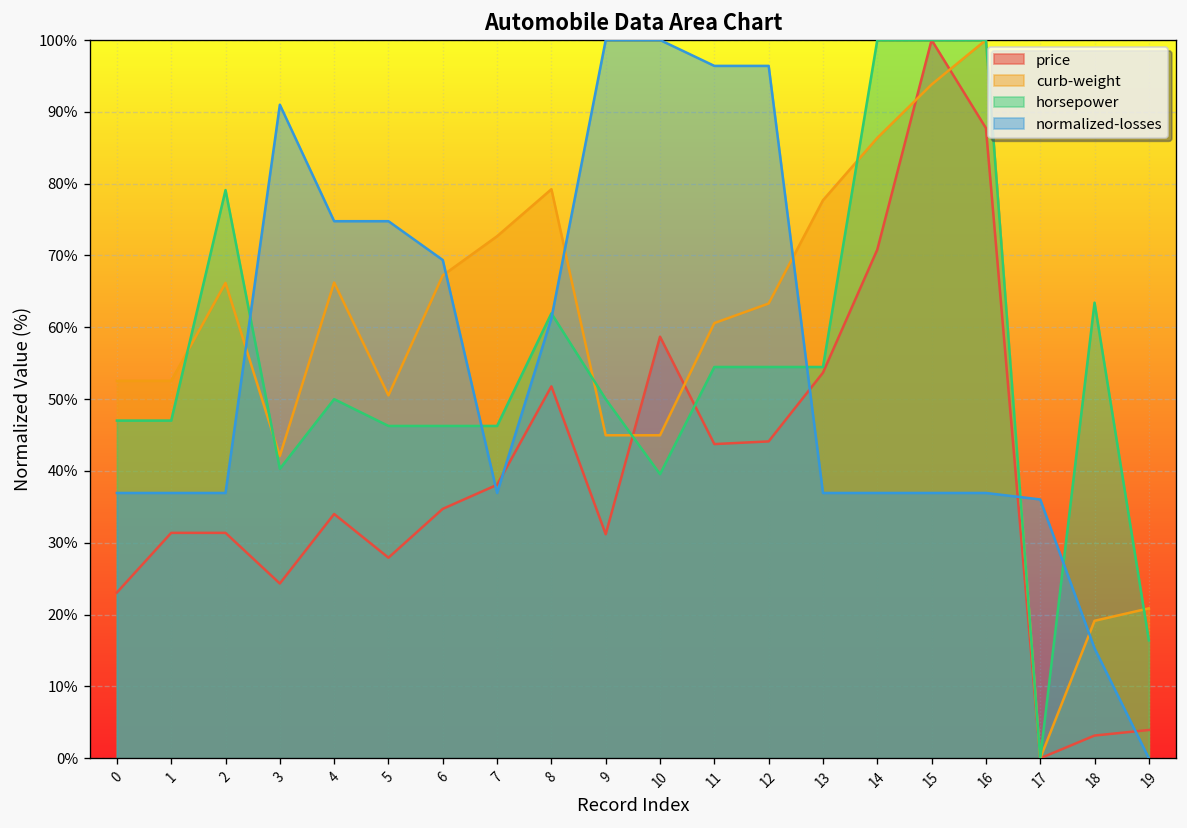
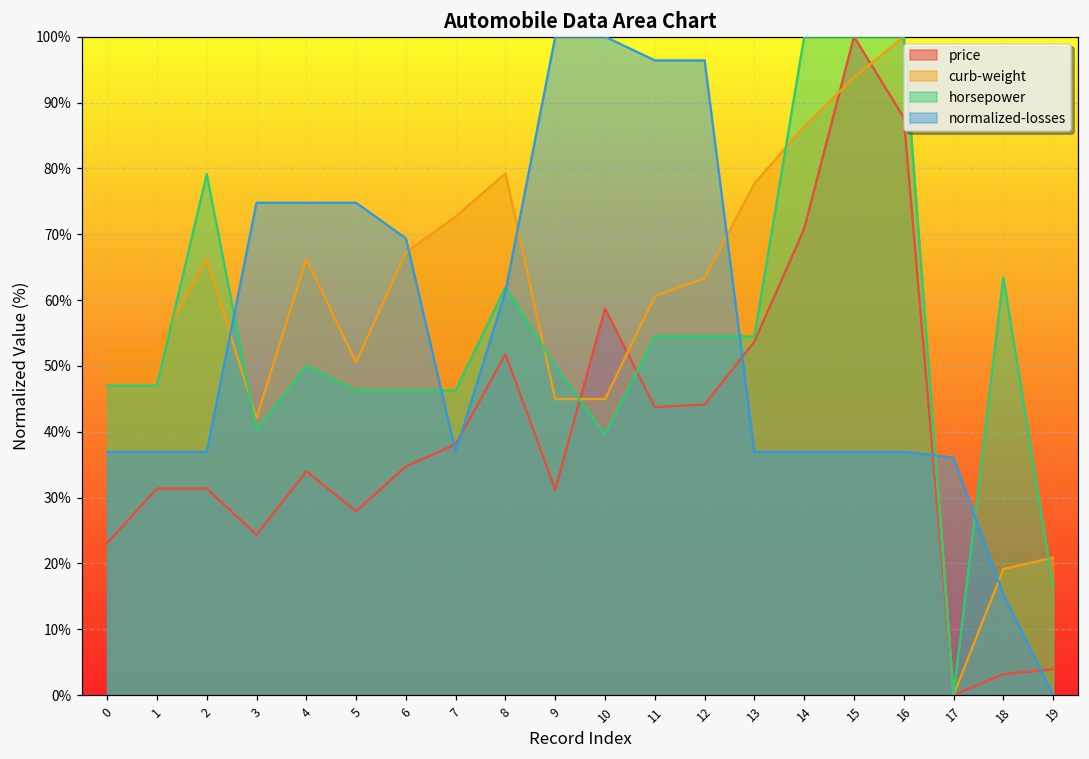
normalized-losses, 3: 91% -> 75%
